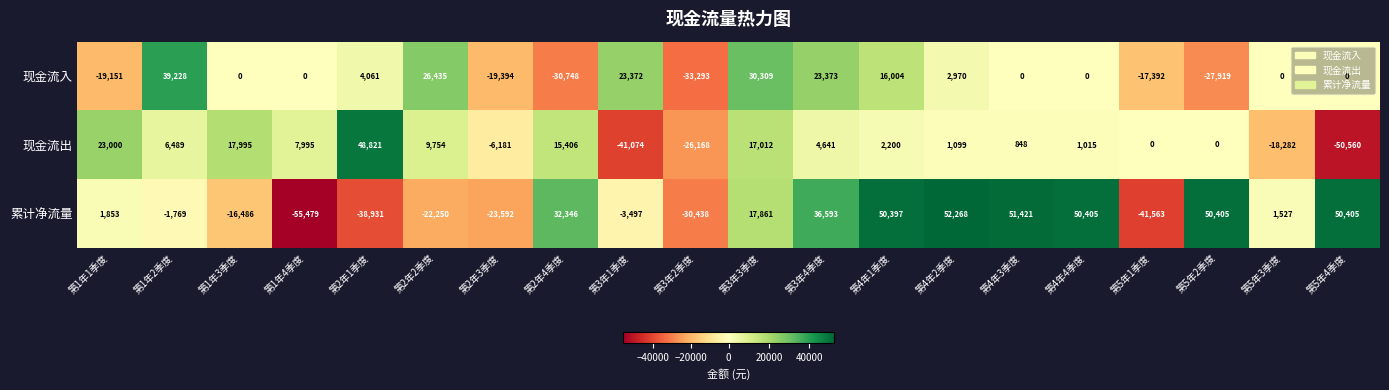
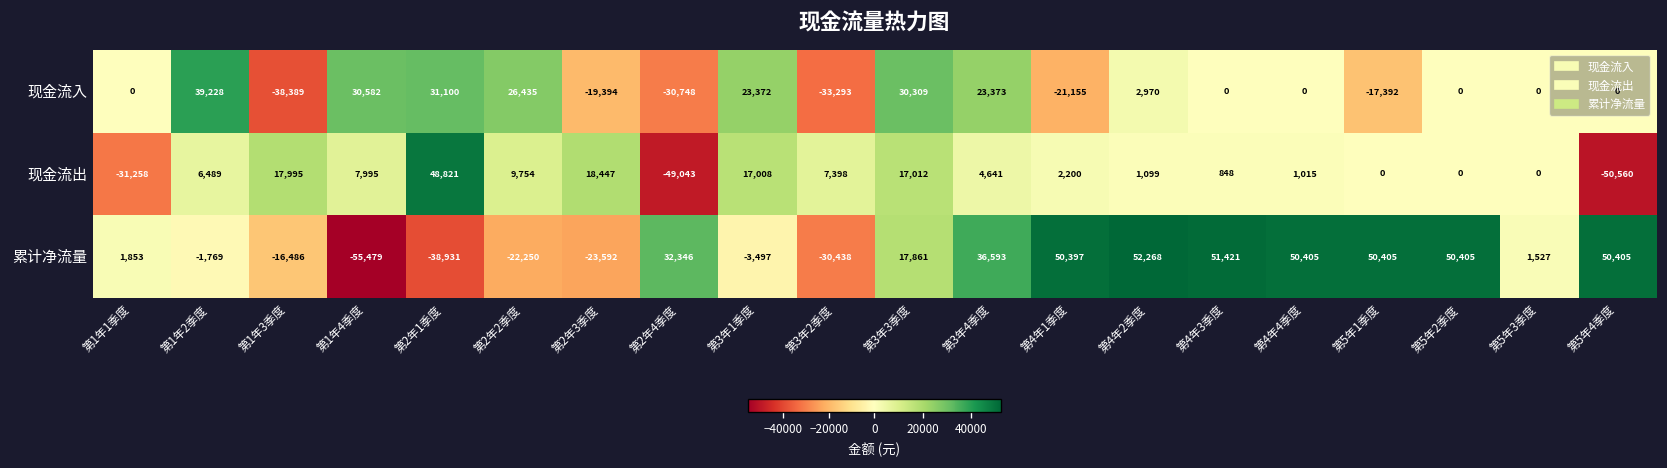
现金流入, 第1年1季度: -19,151 -> 0
现金流入, 第1年3季度: 0 -> -38,389
现金流入, 第1年4季度: 0 -> 30,582
现金流入, 第2年1季度: 4,061 -> 31,100
现金流入, 第4年1季度: 16,004 -> -21,155
现金流入, 第5年2季度: -27,919 -> 0
现金流出, 第1年1季度: 23,000 -> -31,258
现金流出, 第2年3季度: -6,181 -> 18,447
现金流出, 第2年4季度: 15,406 -> -49,043
现金流出, 第3年1季度: -41,074 -> 17,008
现金流出, 第3年2季度: -26,168 -> 7,398
现金流出, 第5年3季度: -18,282 -> 0
累计净流量, 第5年1季度: -41,563 -> 50,405
